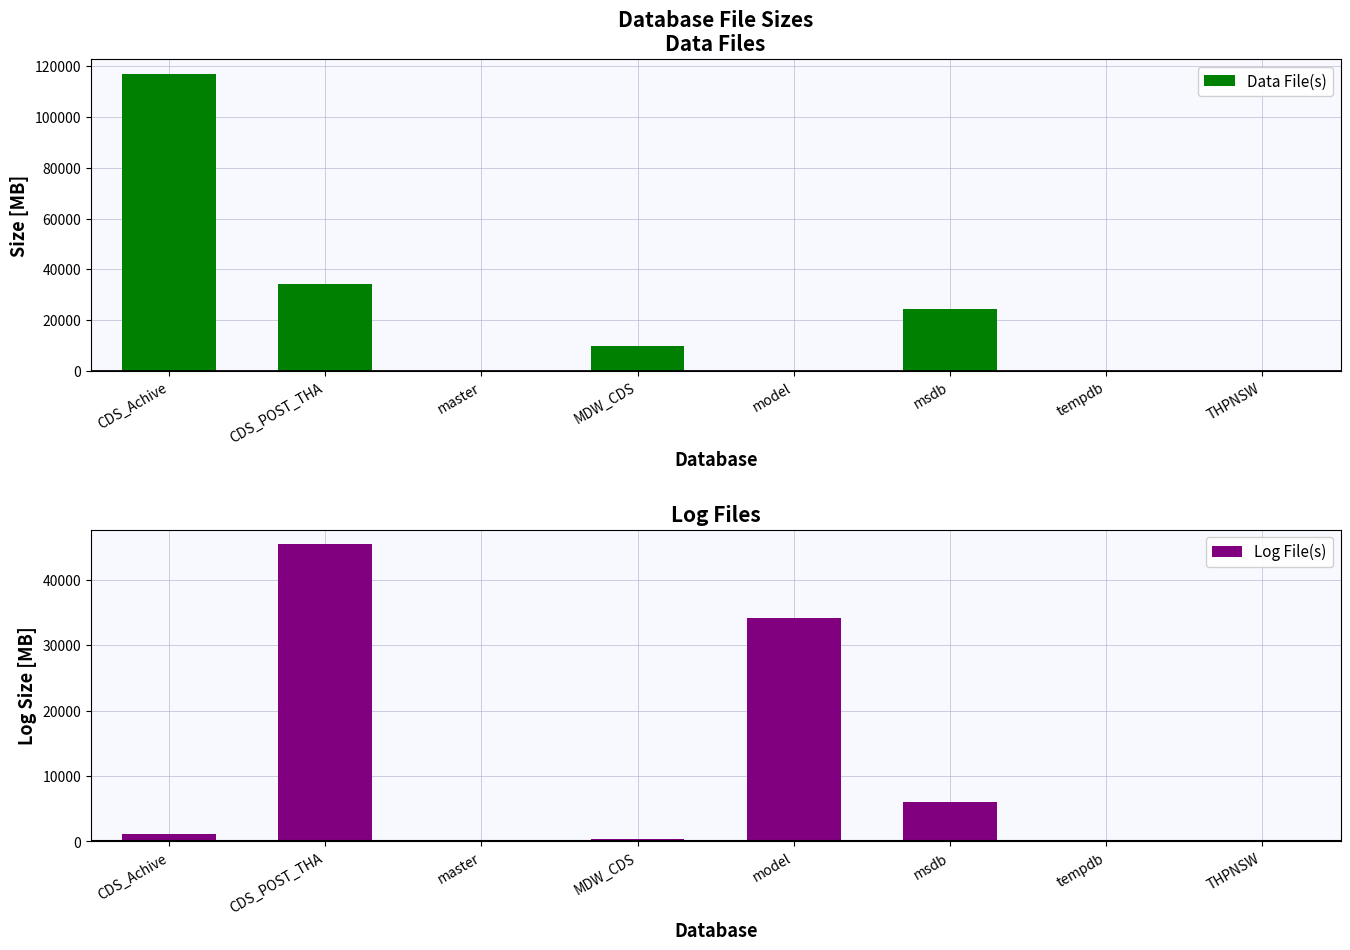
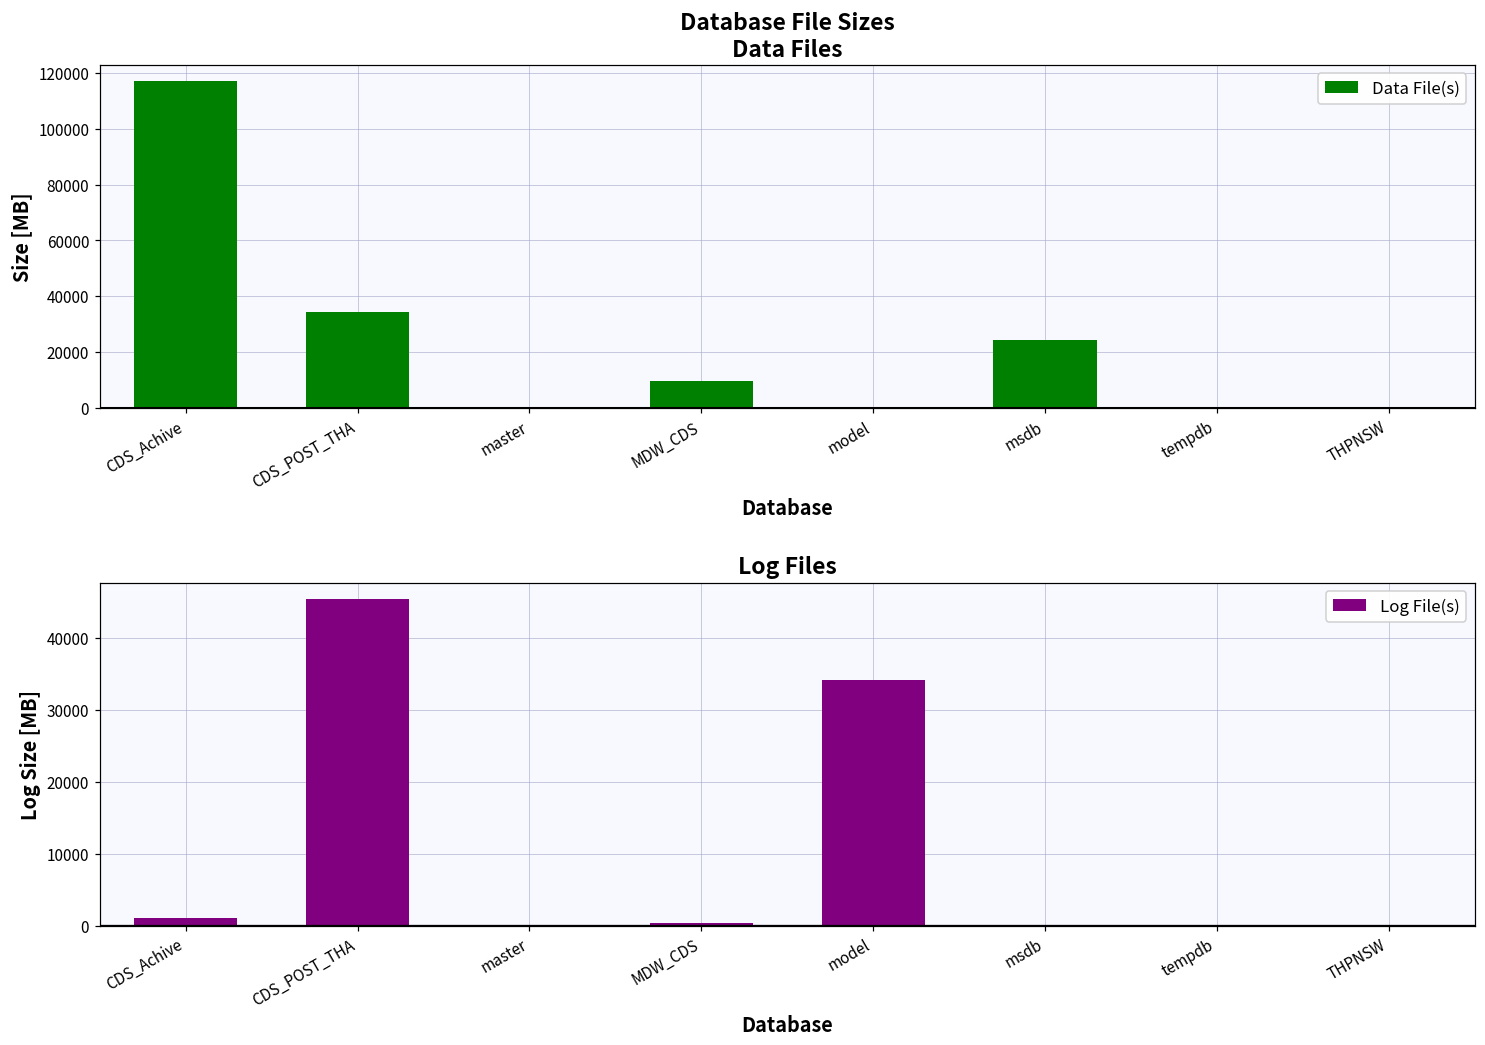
Log Files, msdb: 6000 -> 0
